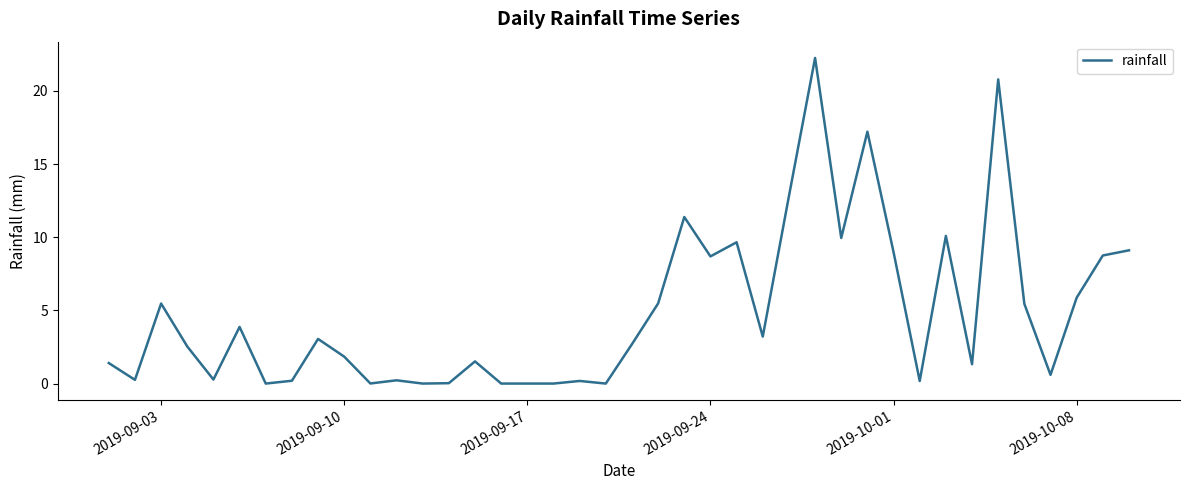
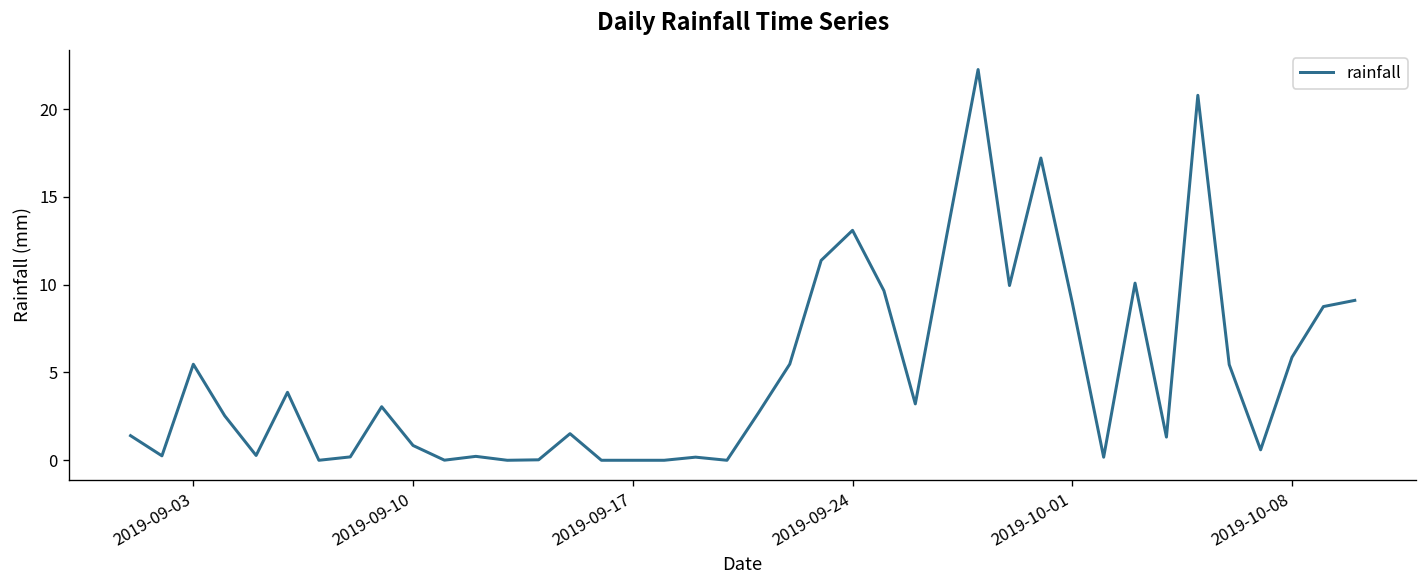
2019-09-10: 1.8 -> 0.8
2019-09-24: 8.7 -> 13.1
